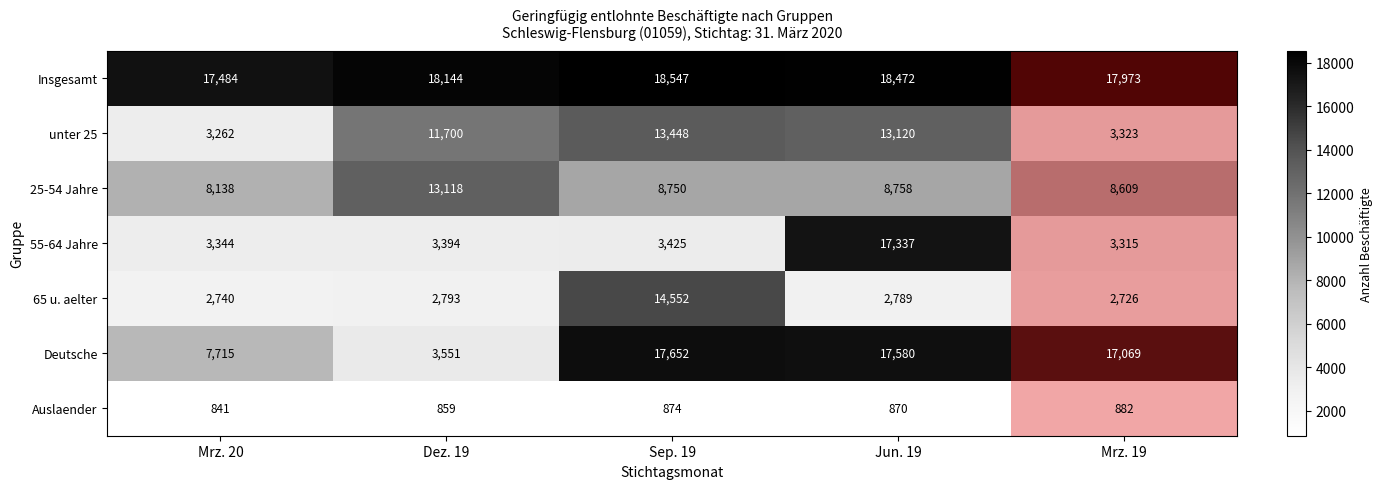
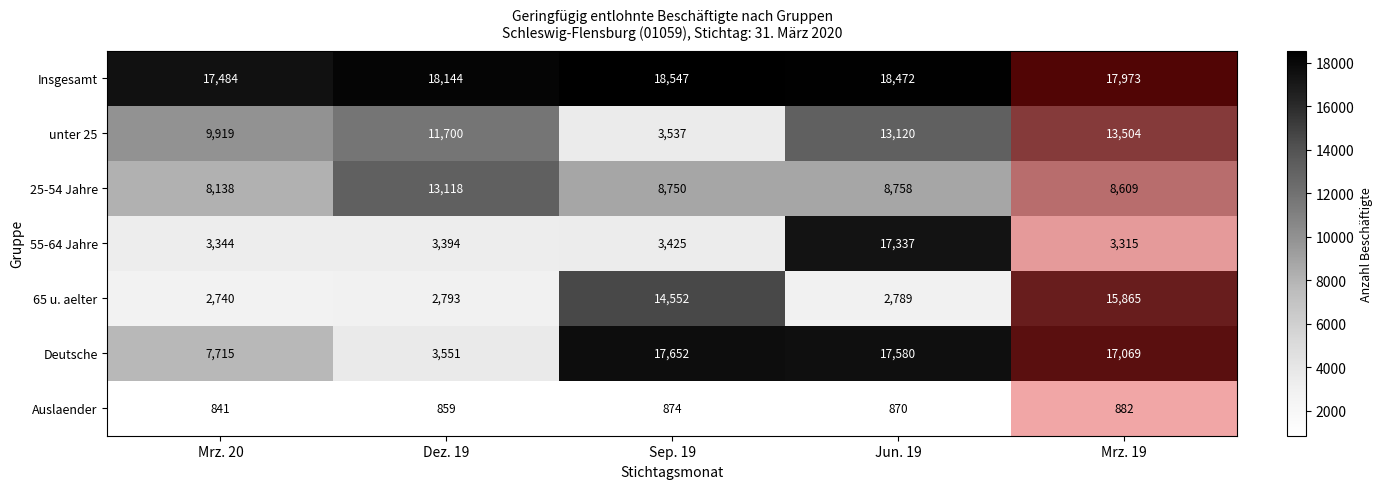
unter 25, Mrz. 20: 3,262 -> 9,919
unter 25, Sep. 19: 13,448 -> 3,537
unter 25, Mrz. 19: 3,323 -> 13,504
65 u. aelter, Mrz. 19: 2,726 -> 15,865
